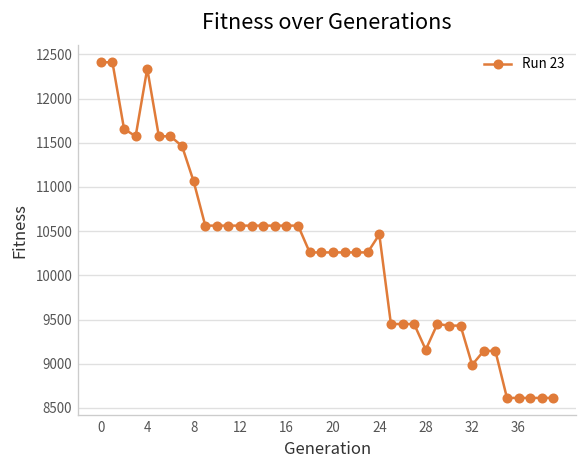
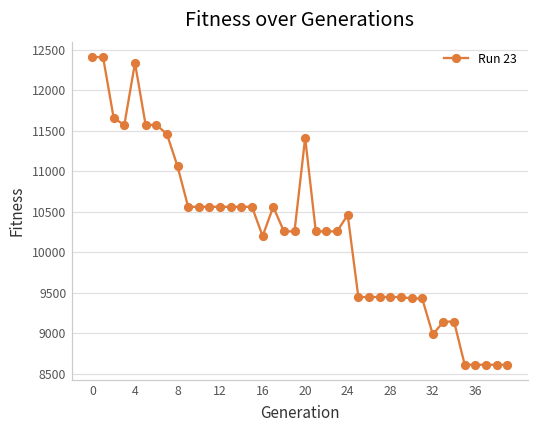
16: 10600 -> 10200
20: 10300 -> 11400
28: 9200 -> 9500
